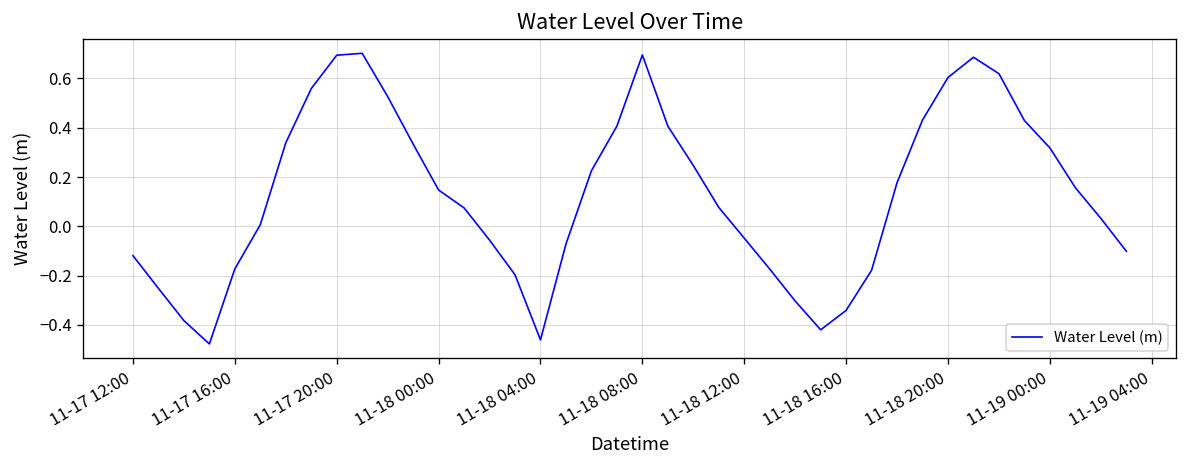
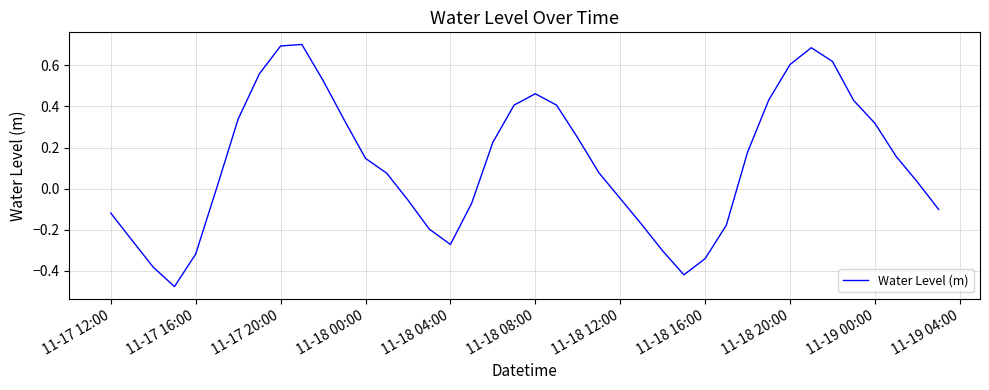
11-17 16:00: -0.17 -> -0.32
11-18 04:00: -0.46 -> -0.27
11-18 08:00: 0.70 -> 0.46
